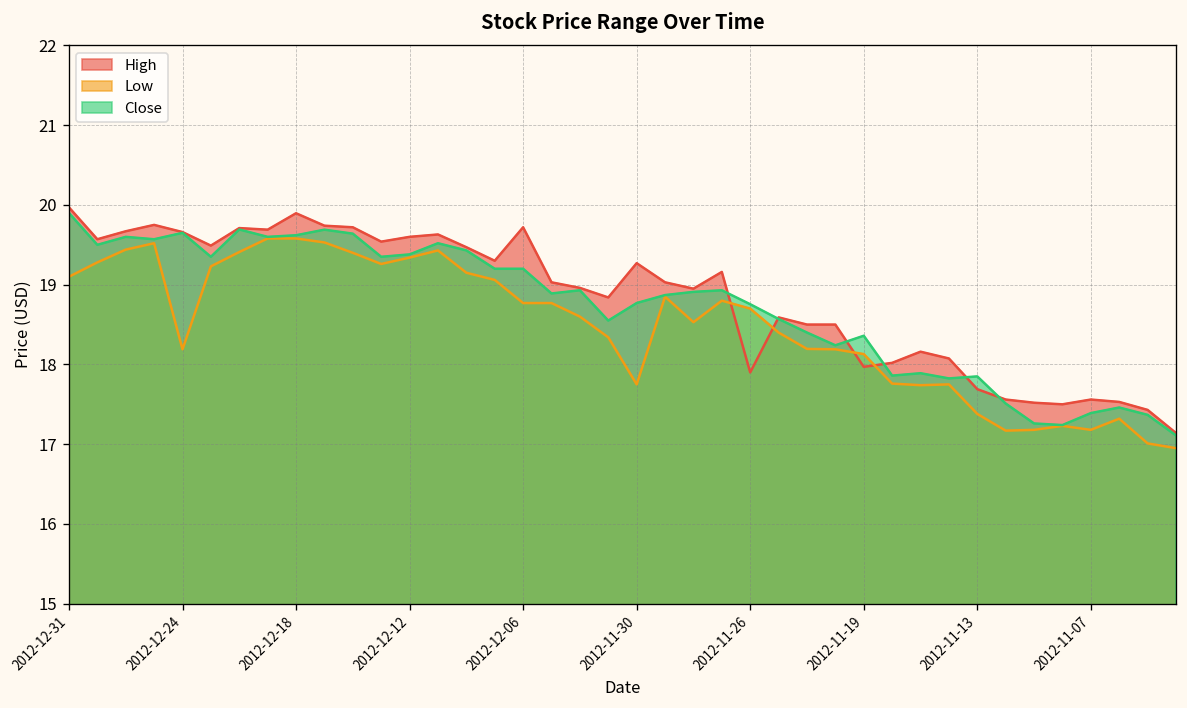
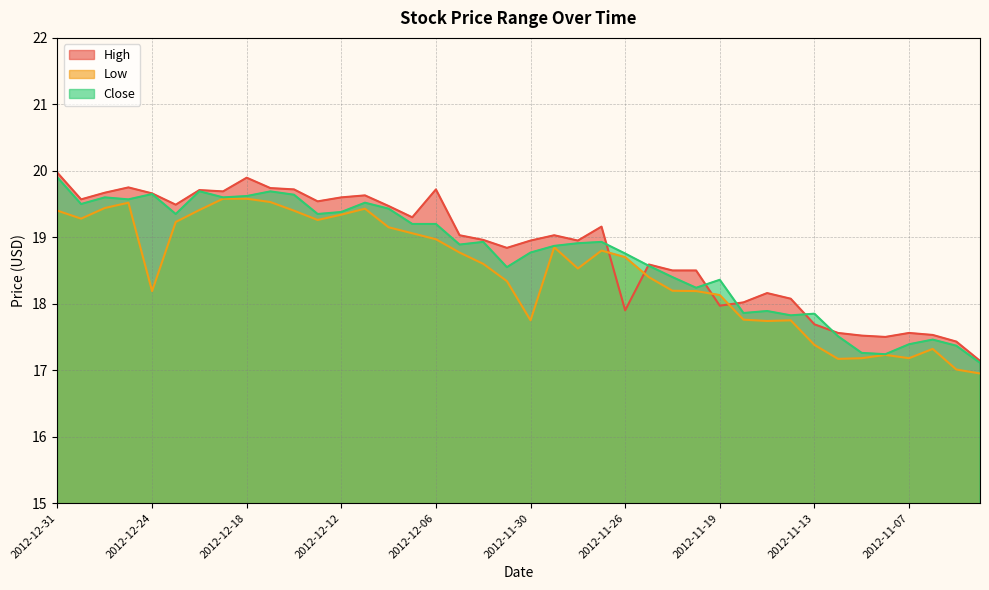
Low, 2012-12-31: 19.1 -> 19.4
Low, 2012-12-06: 18.8 -> 19.0
High, 2012-11-30: 19.3 -> 19.0
